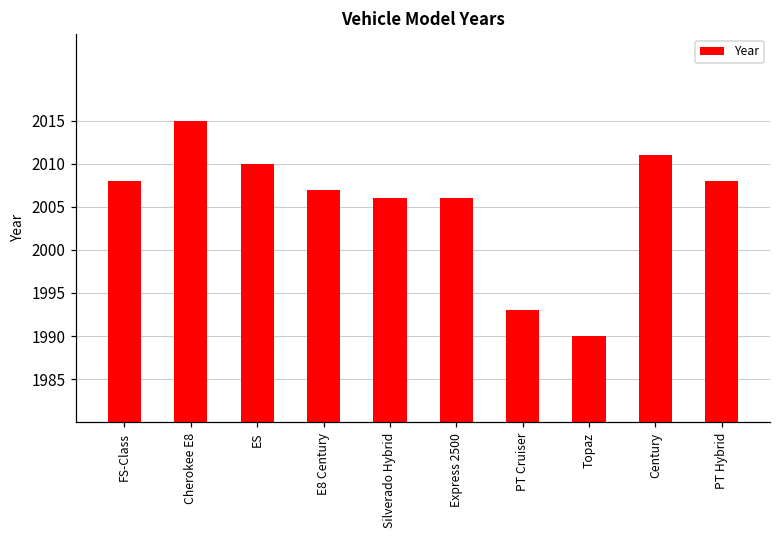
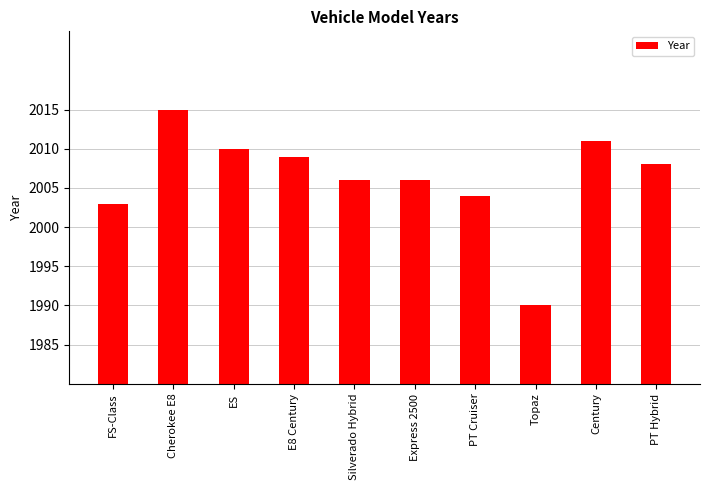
FS-Class: 2008 -> 2003
E8 Century: 2007 -> 2009
PT Cruiser: 1993 -> 2004
